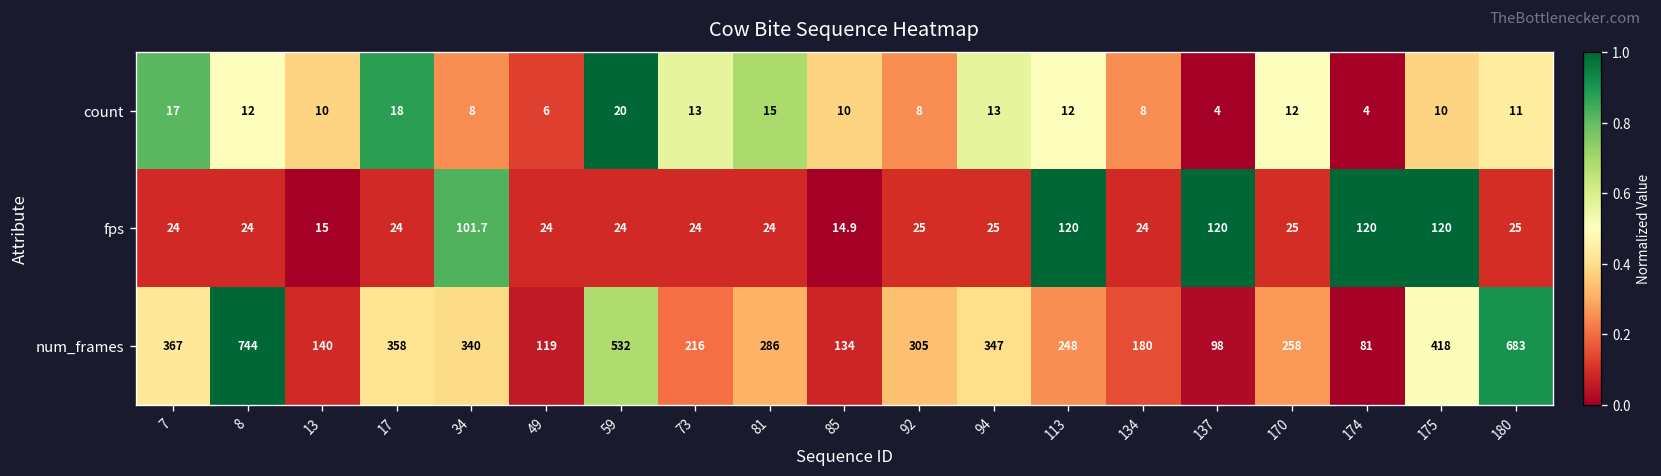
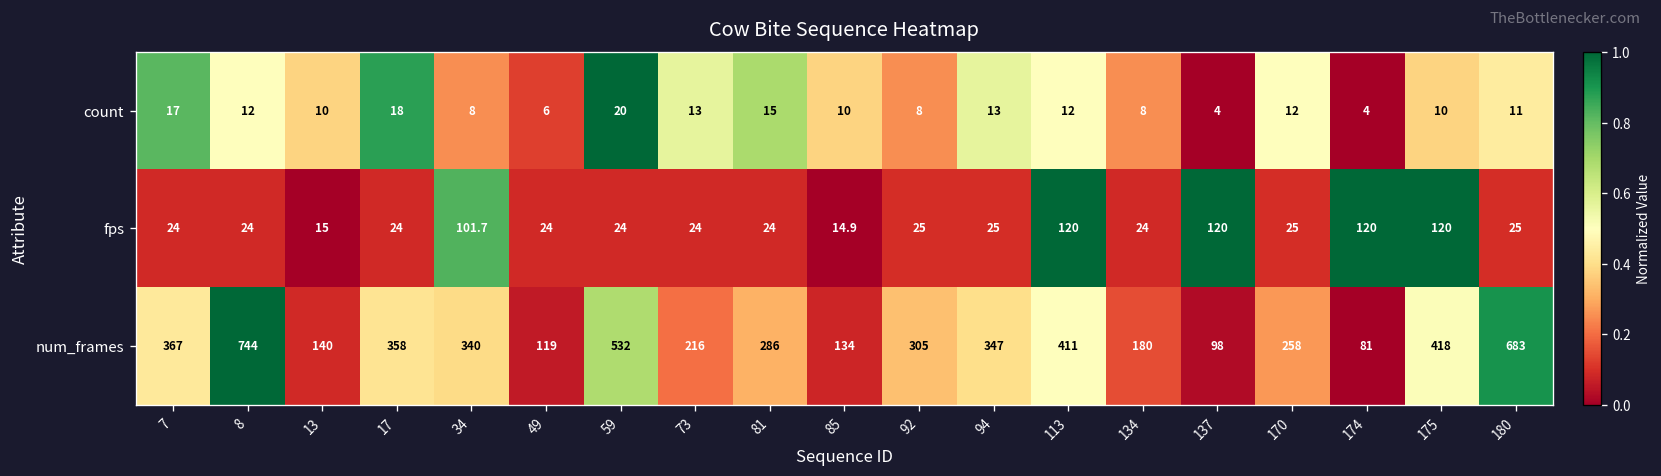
num_frames, 113: 248 -> 411
